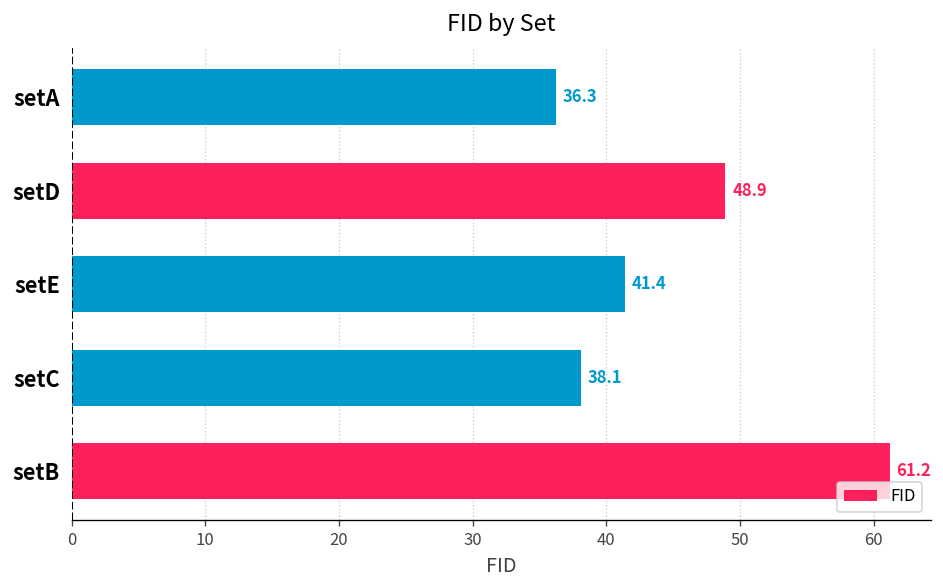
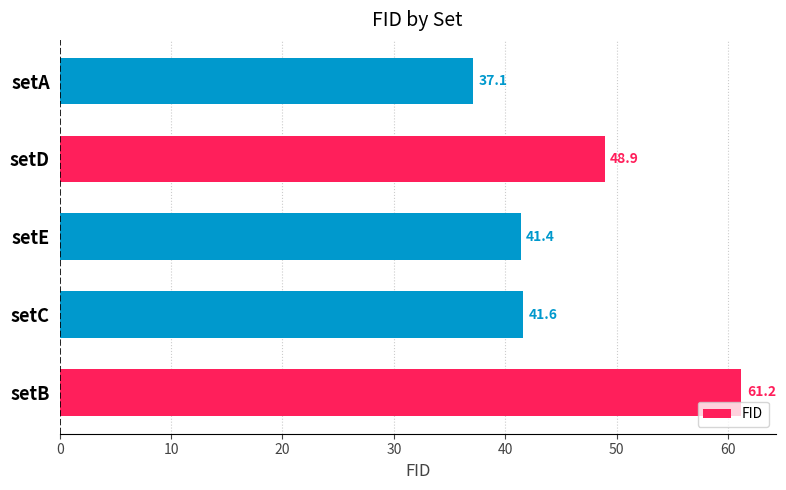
setA: 36.3 -> 37.1
setC: 38.1 -> 41.6
